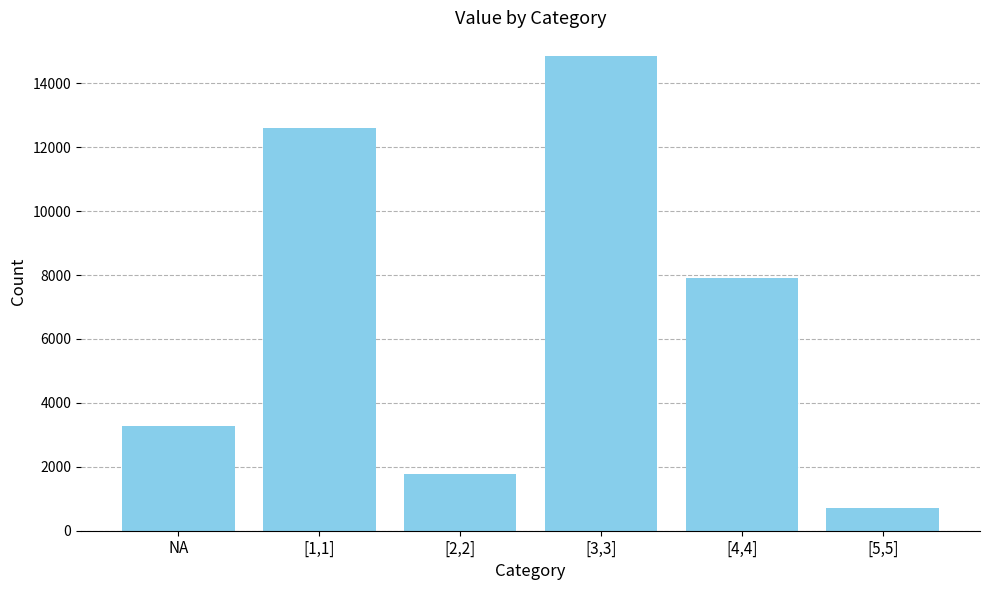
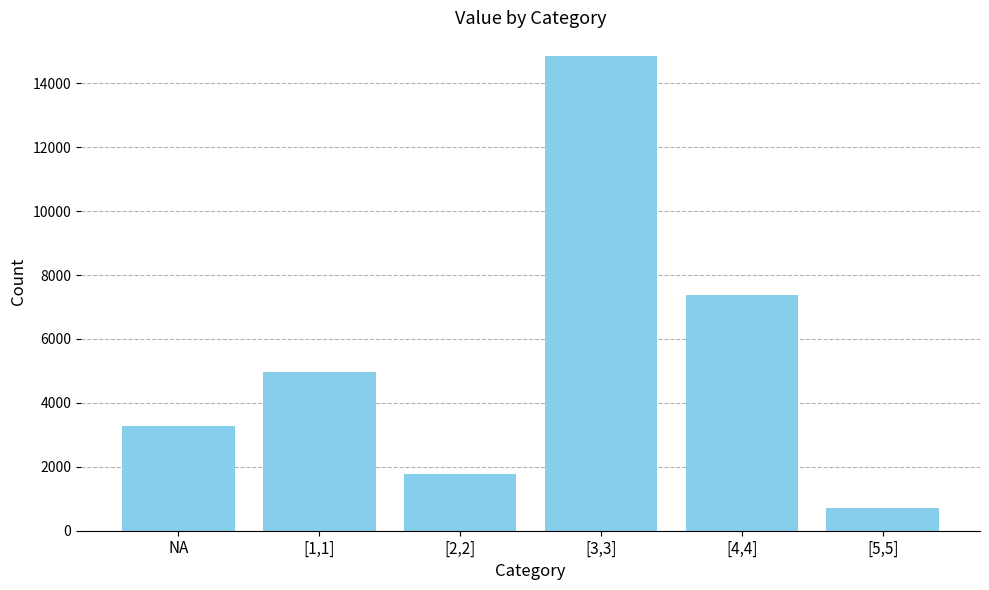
[1,1]: 12600 -> 5000
[4,4]: 7900 -> 7400
